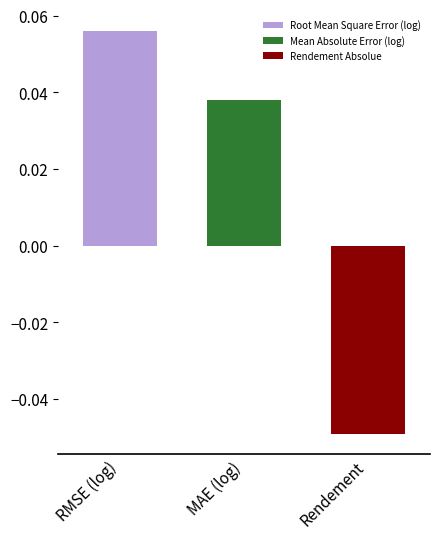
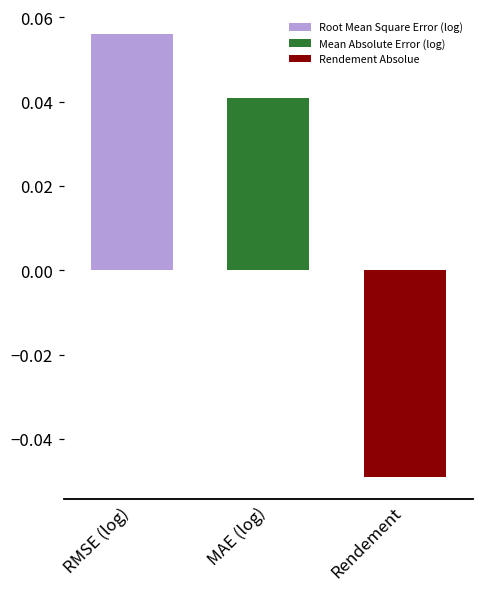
MAE (log): 0.038 -> 0.041
